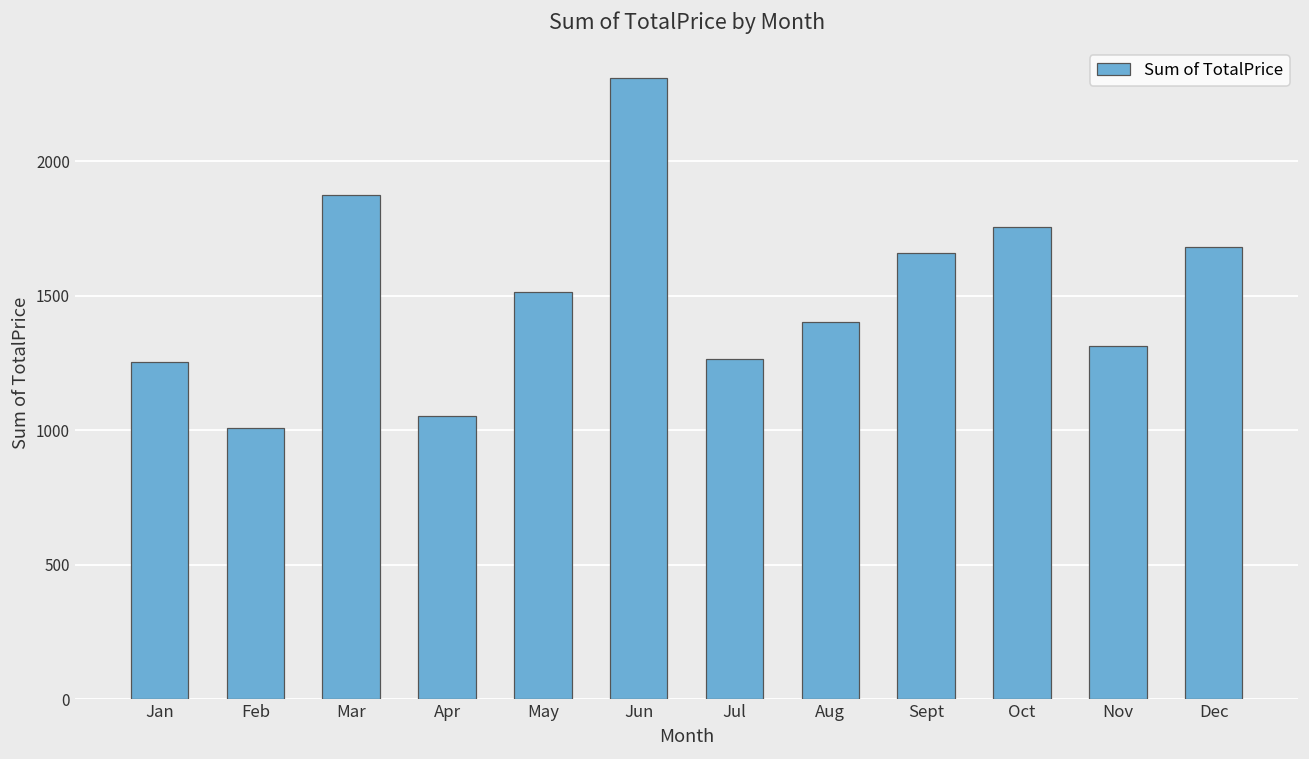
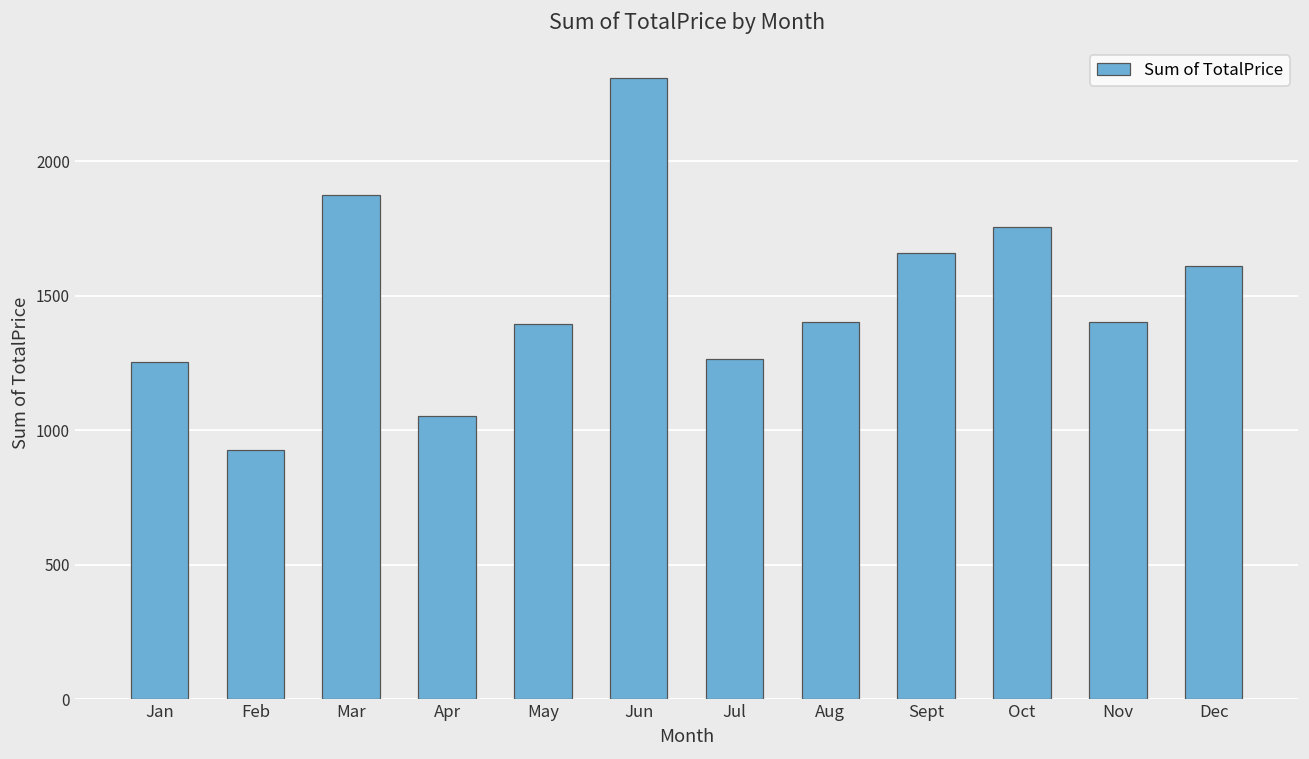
Feb: 1010 -> 930
May: 1510 -> 1390
Nov: 1310 -> 1400
Dec: 1680 -> 1610
